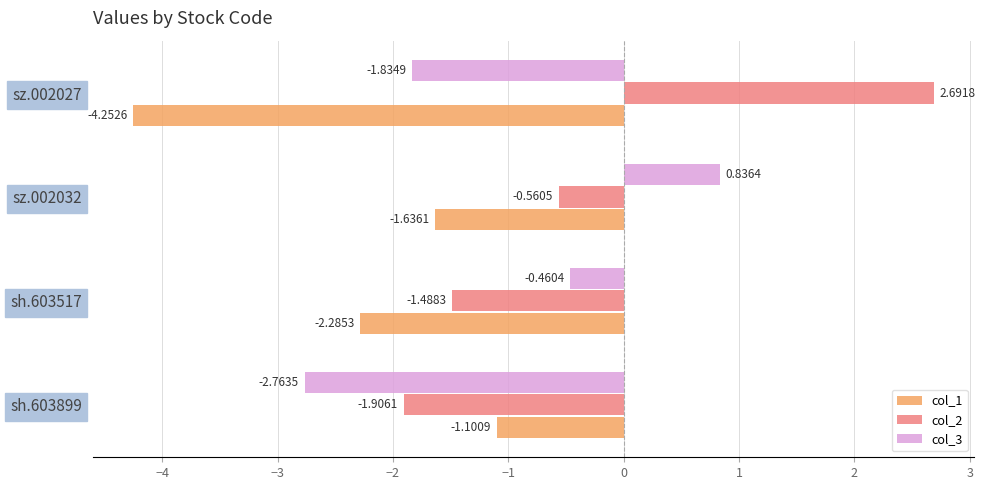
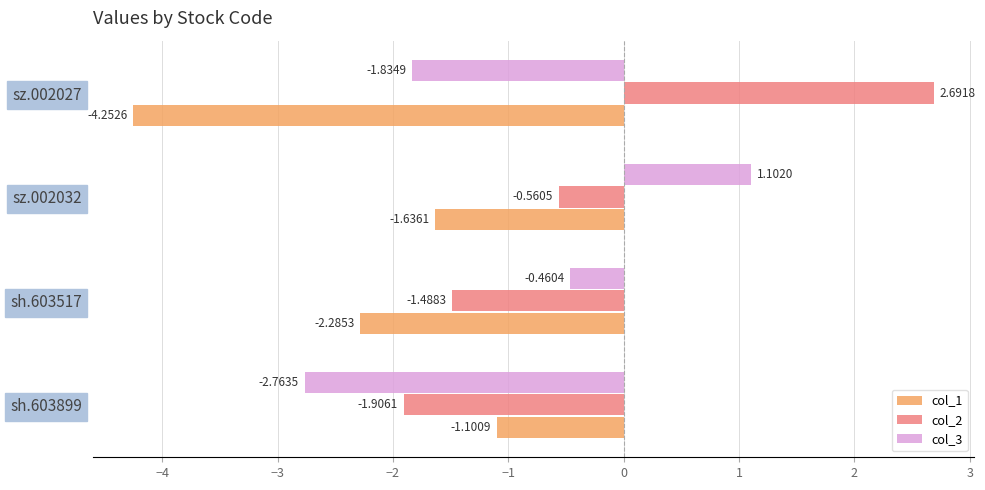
col_3, sz.002032: 0.8364 -> 1.1020
